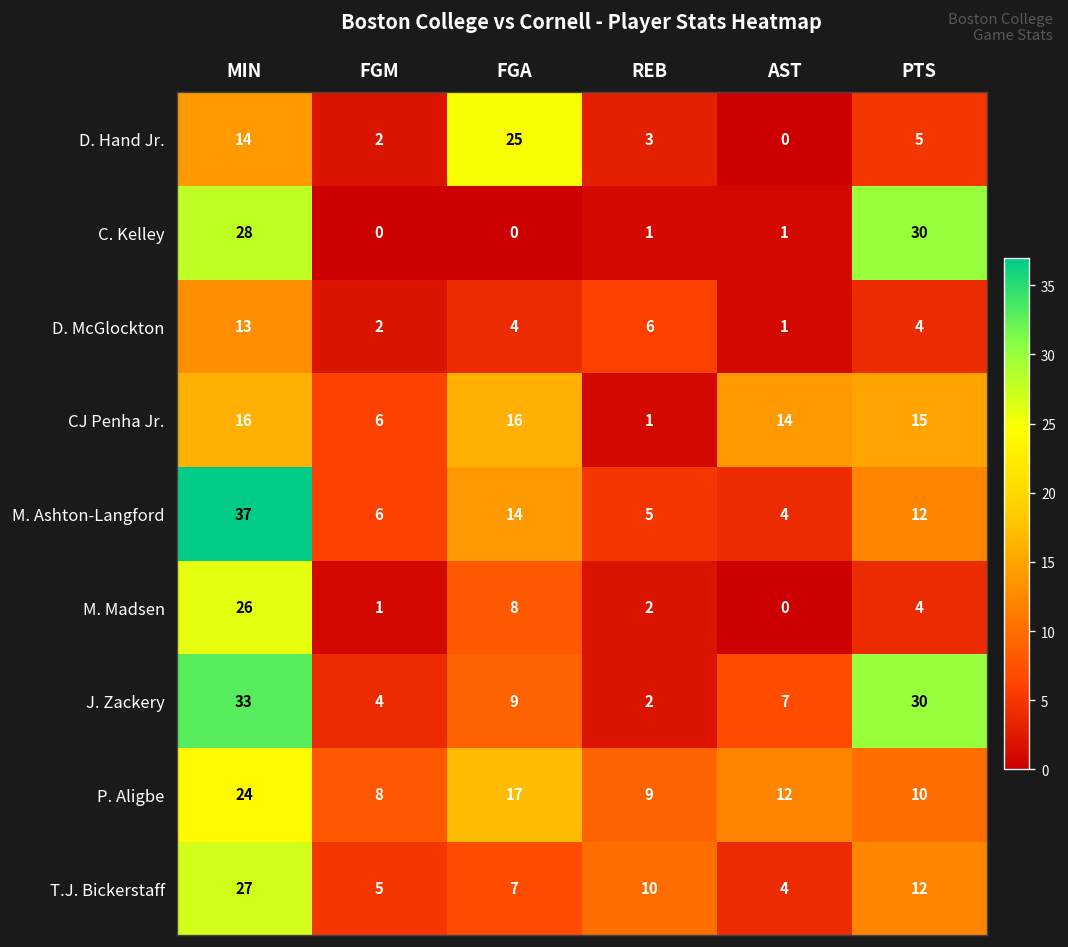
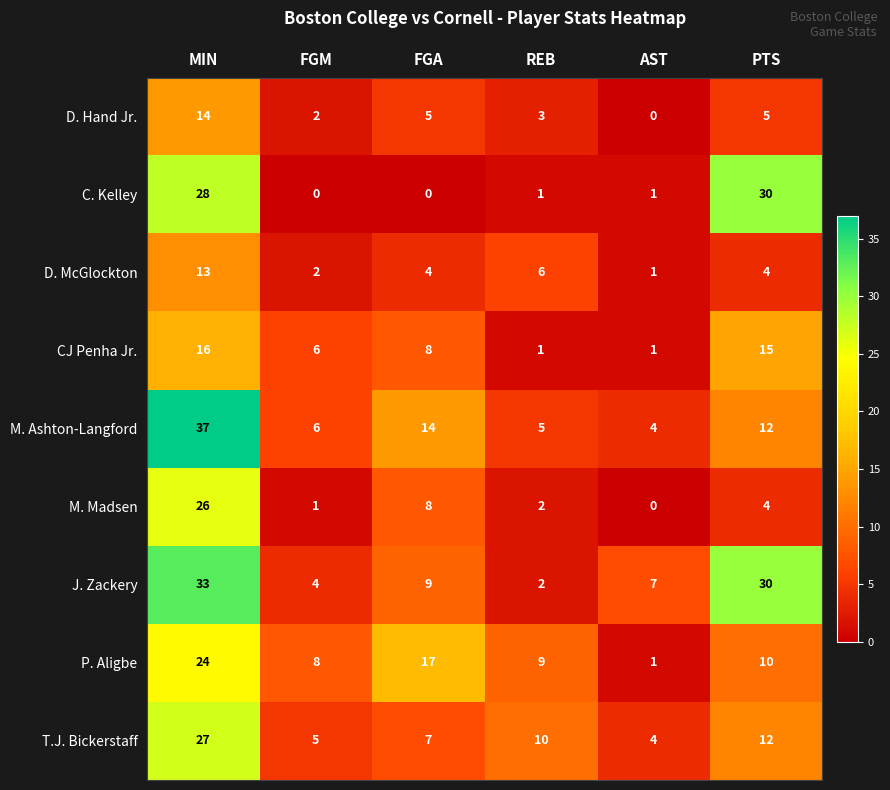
D. Hand Jr., FGA: 25 -> 5
CJ Penha Jr., FGA: 16 -> 8
CJ Penha Jr., AST: 14 -> 1
P. Aligbe, AST: 12 -> 1
